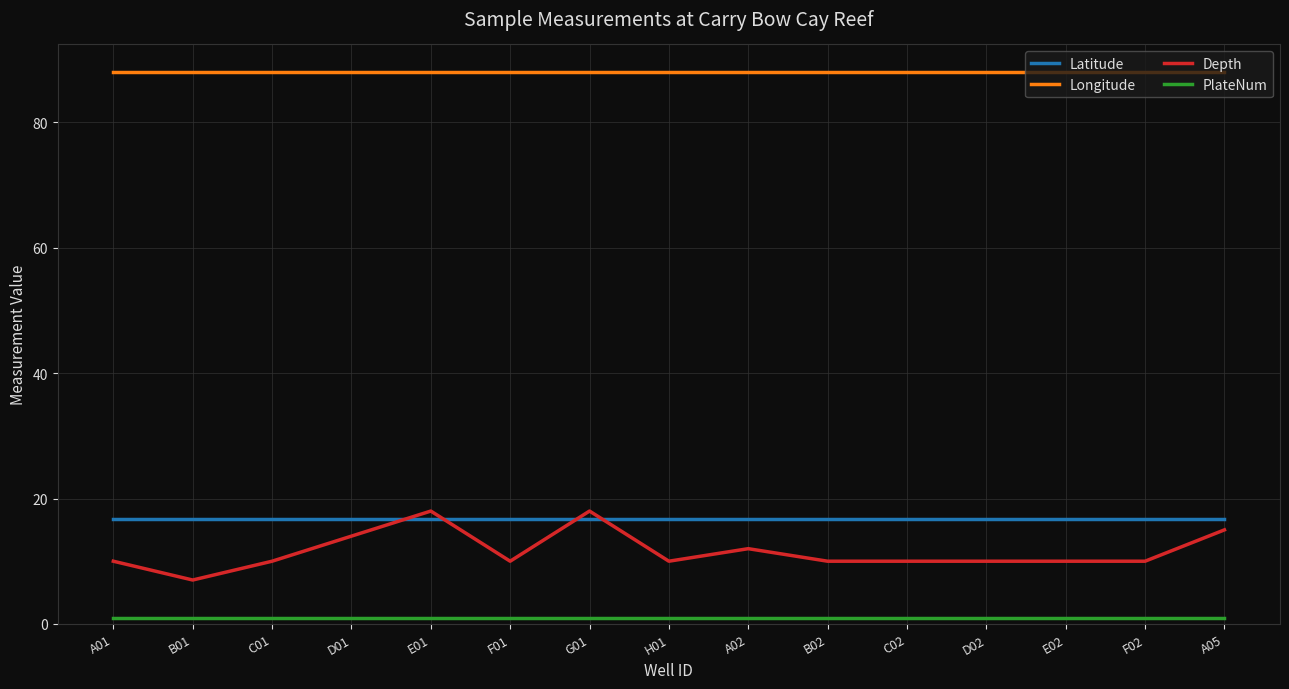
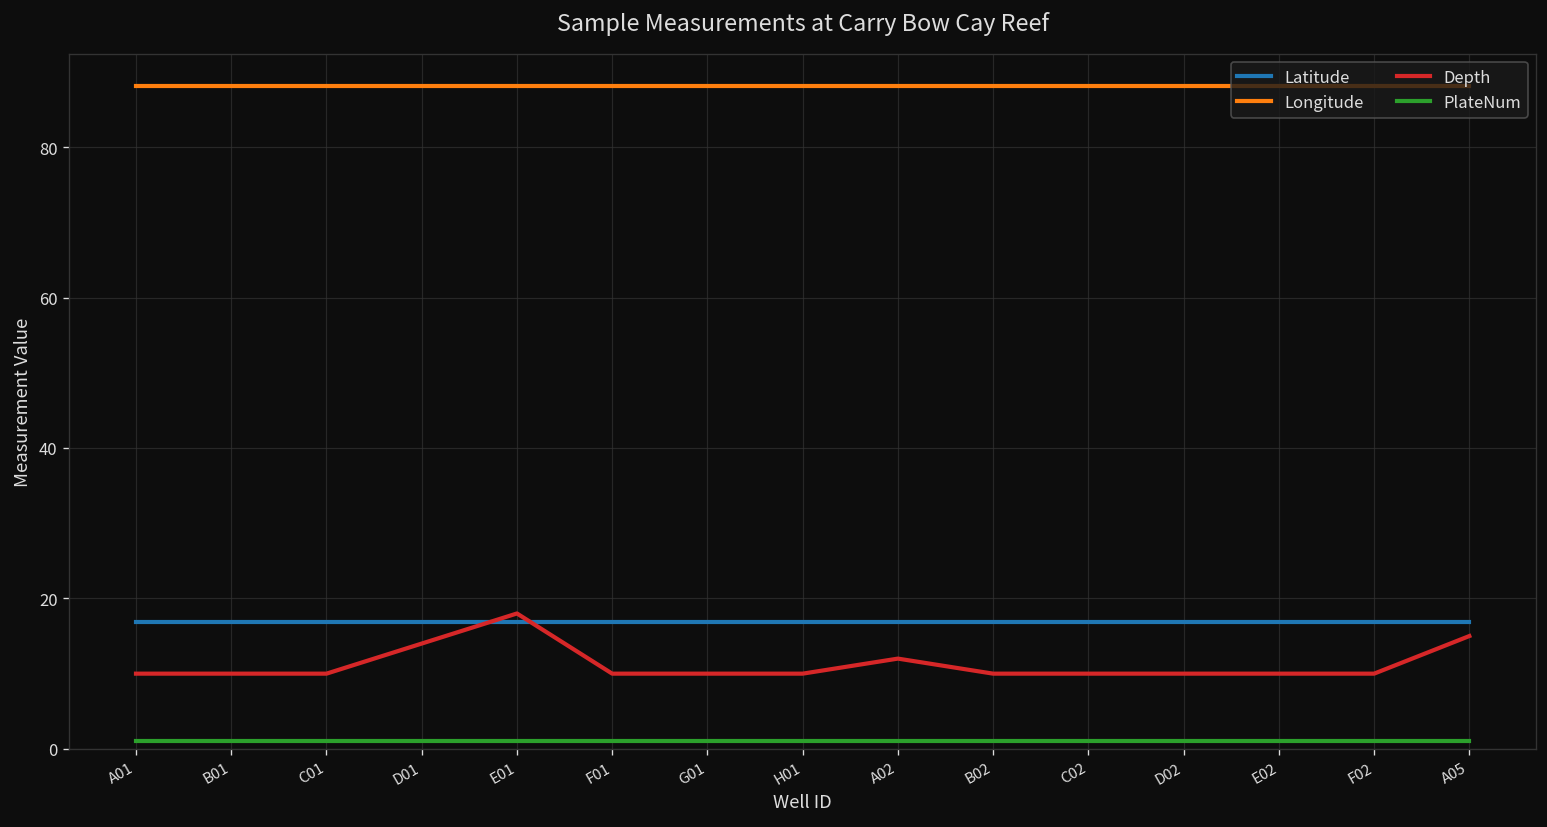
Depth, B01: 7 -> 10
Depth, G01: 18 -> 10
